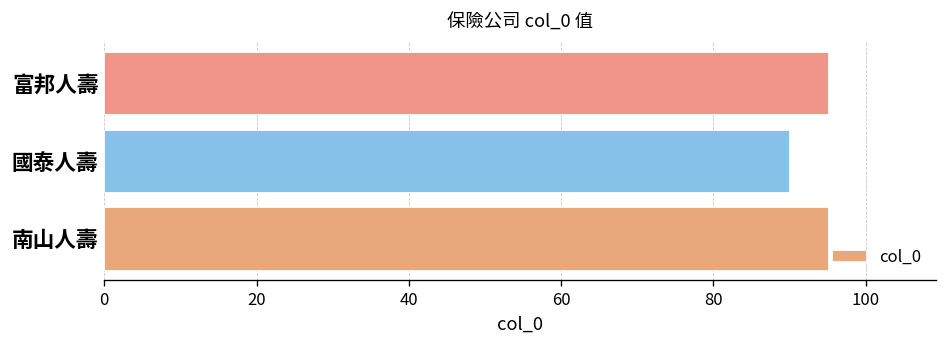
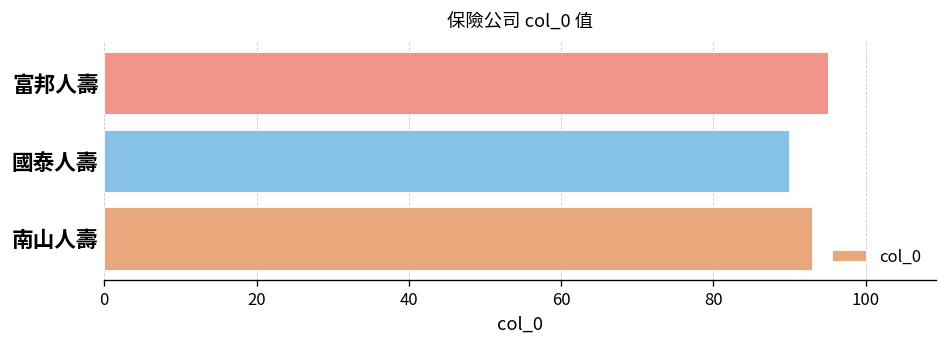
南山人壽: 95 -> 93
